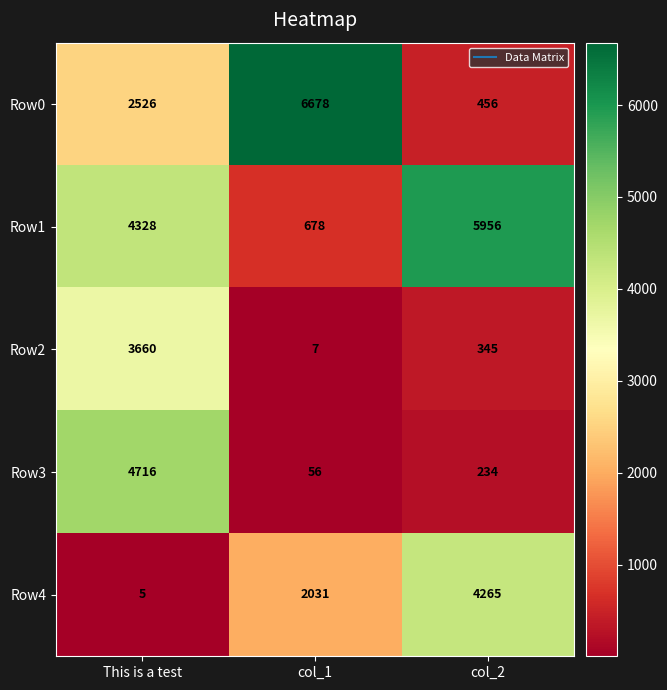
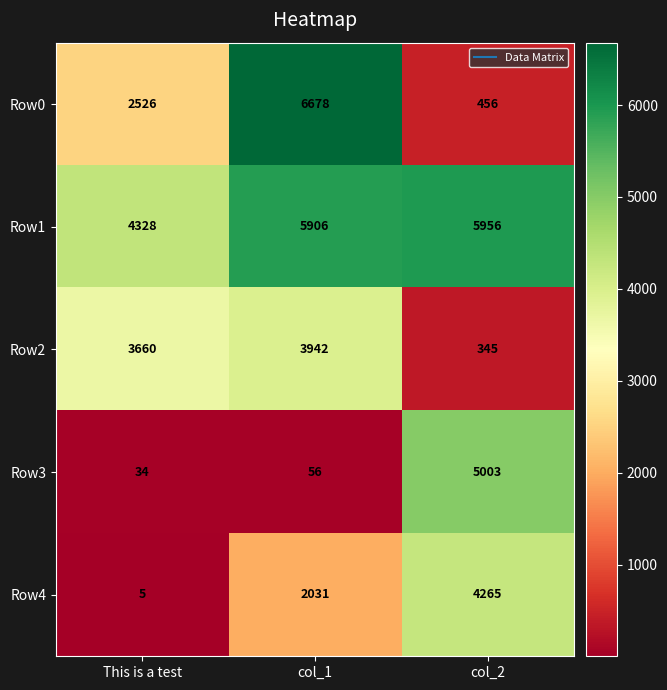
Row1, col_1: 678 -> 5906
Row2, col_1: 7 -> 3942
Row3, This is a test: 4716 -> 34
Row3, col_2: 234 -> 5003
